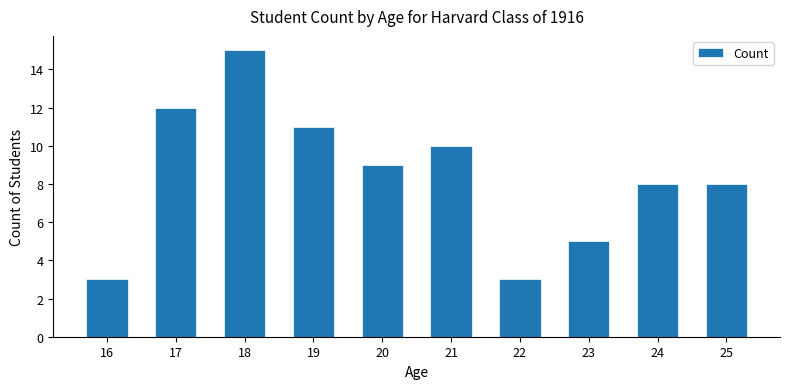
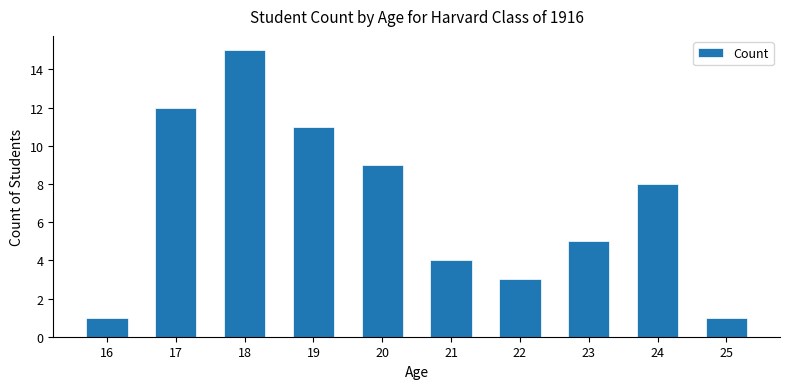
16: 3 -> 1
21: 10 -> 4
25: 8 -> 1
